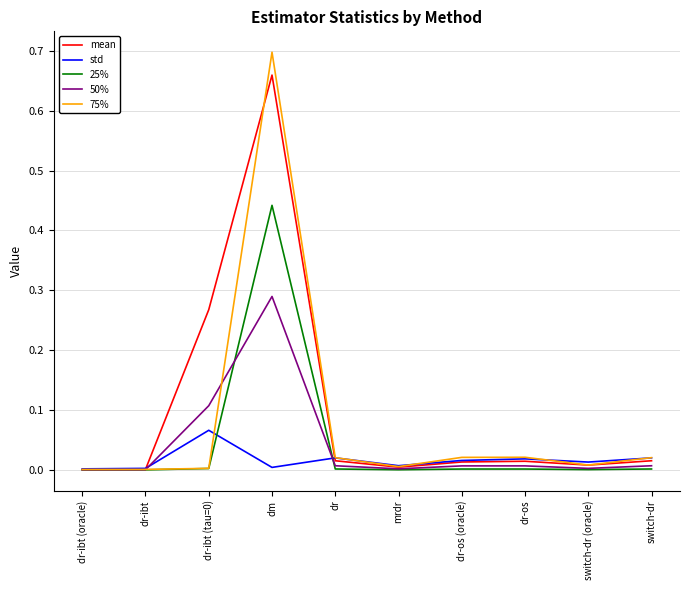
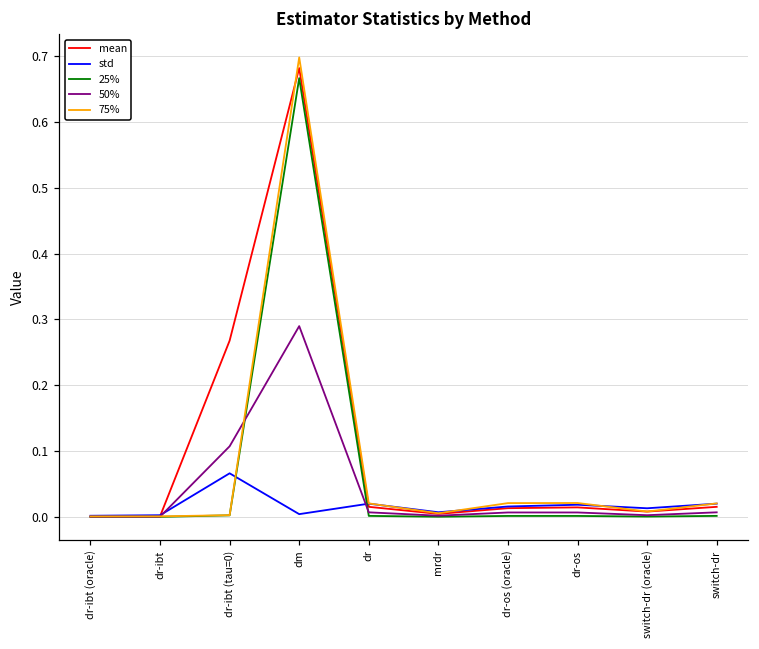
mean, dm: 0.66 -> 0.68
25%, dm: 0.44 -> 0.67
